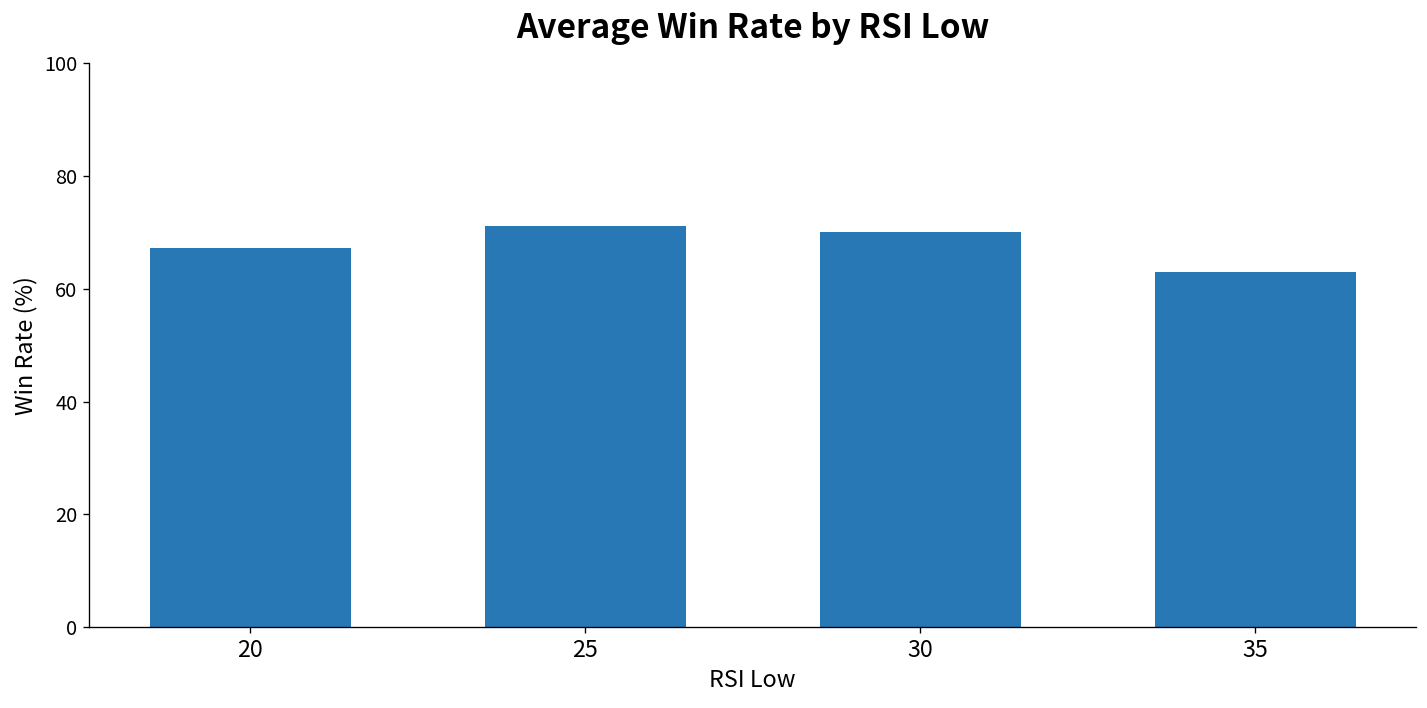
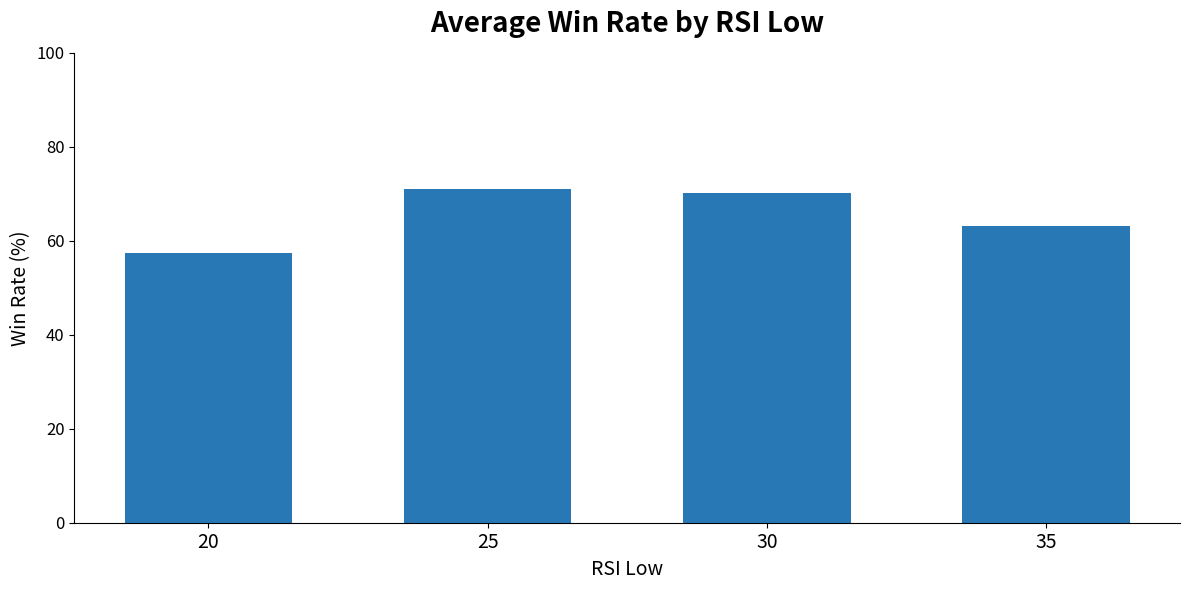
20: 67 -> 57
